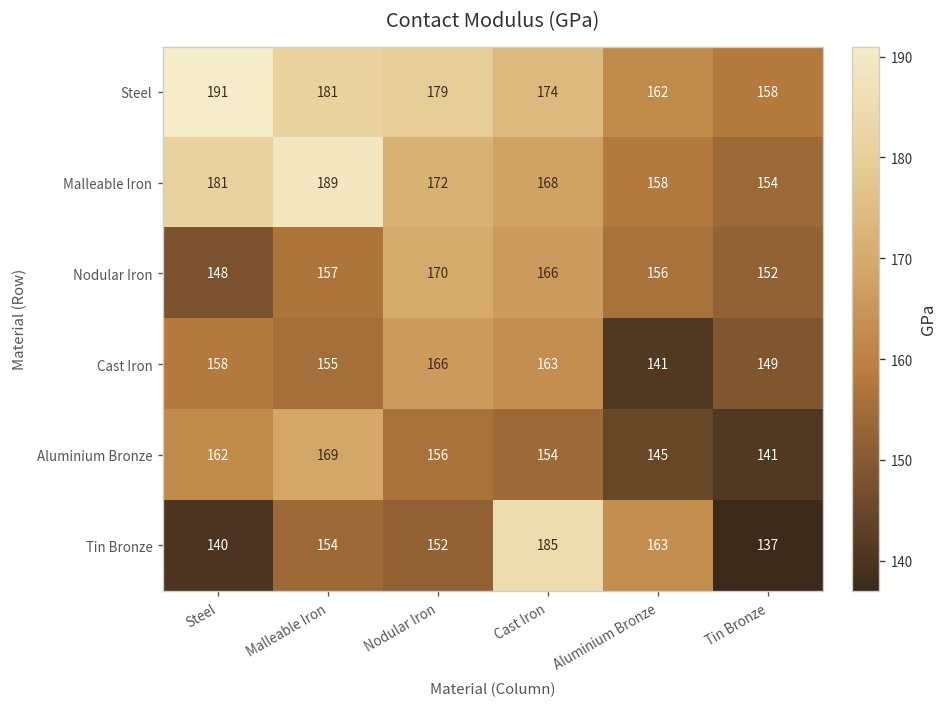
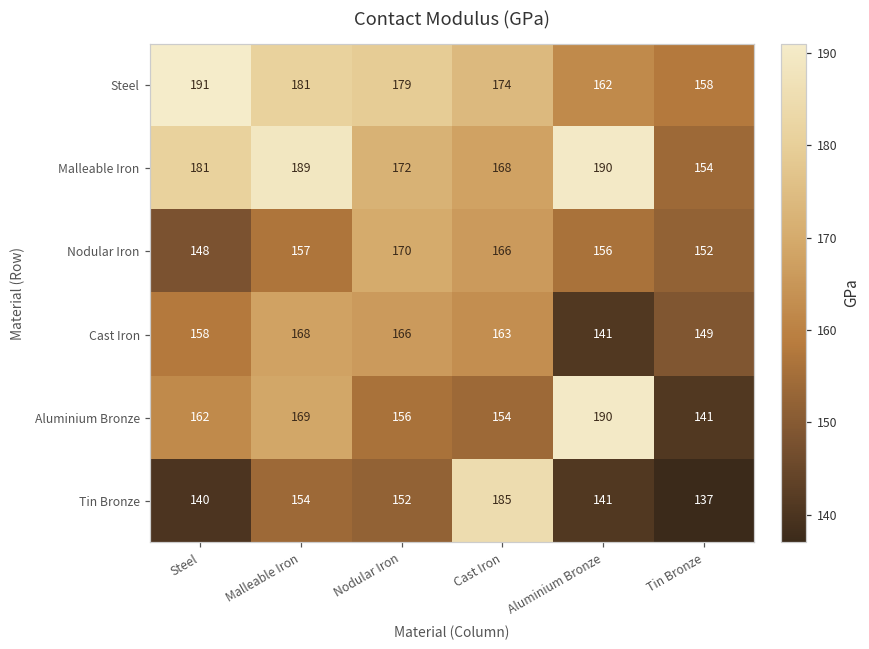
Malleable Iron, Aluminium Bronze: 158 -> 190
Cast Iron, Malleable Iron: 155 -> 168
Aluminium Bronze, Aluminium Bronze: 145 -> 190
Tin Bronze, Aluminium Bronze: 163 -> 141
